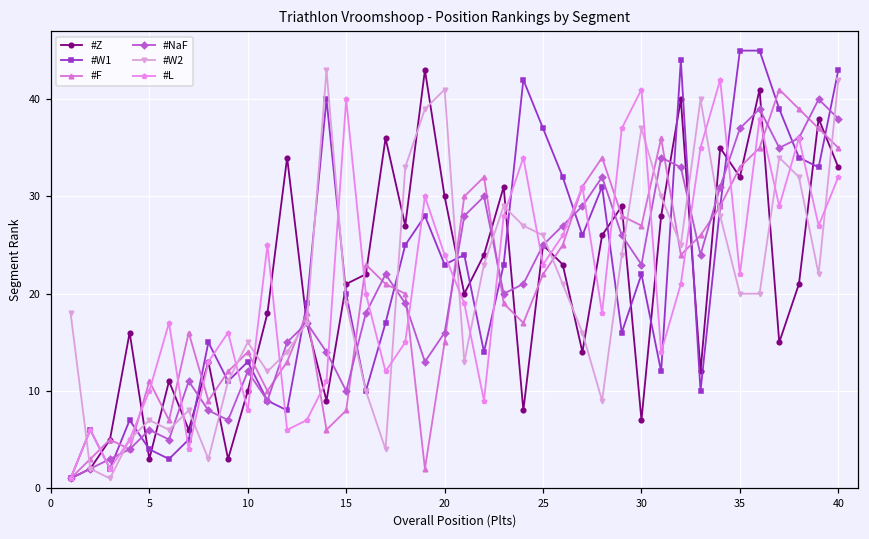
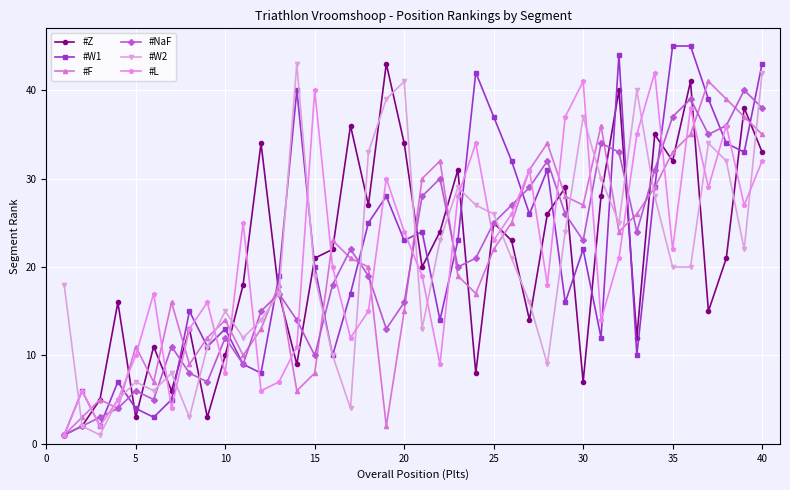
#Z, 20: 30 -> 34
